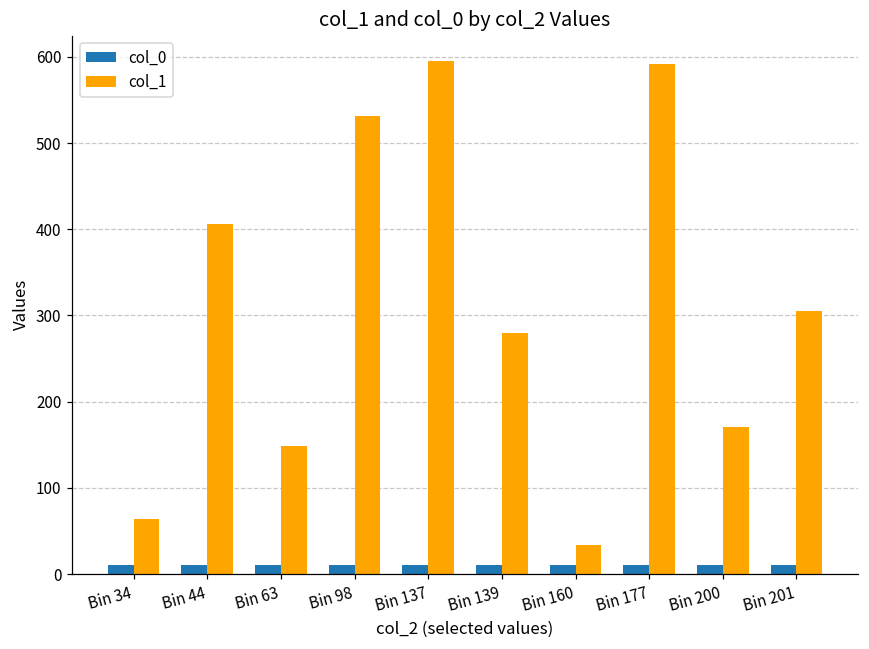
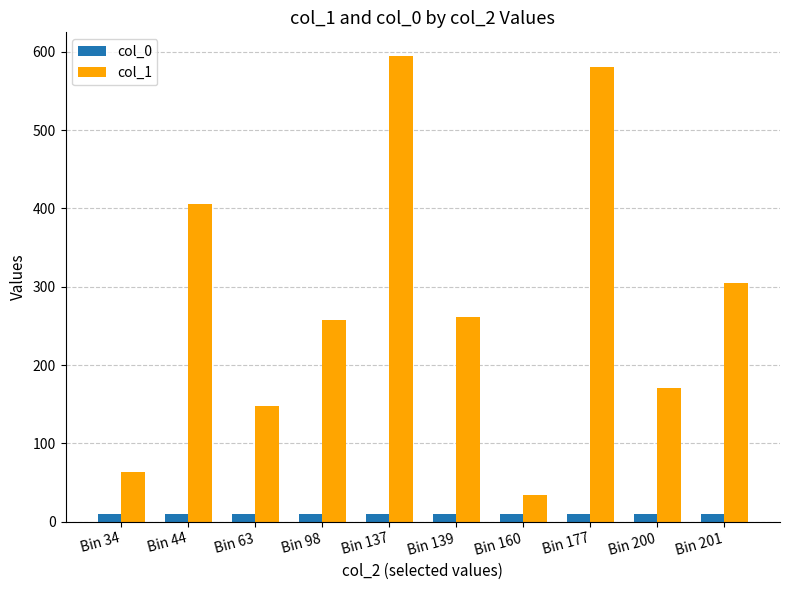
col_1, Bin 98: 530 -> 260
col_1, Bin 139: 280 -> 260
col_1, Bin 177: 590 -> 580
